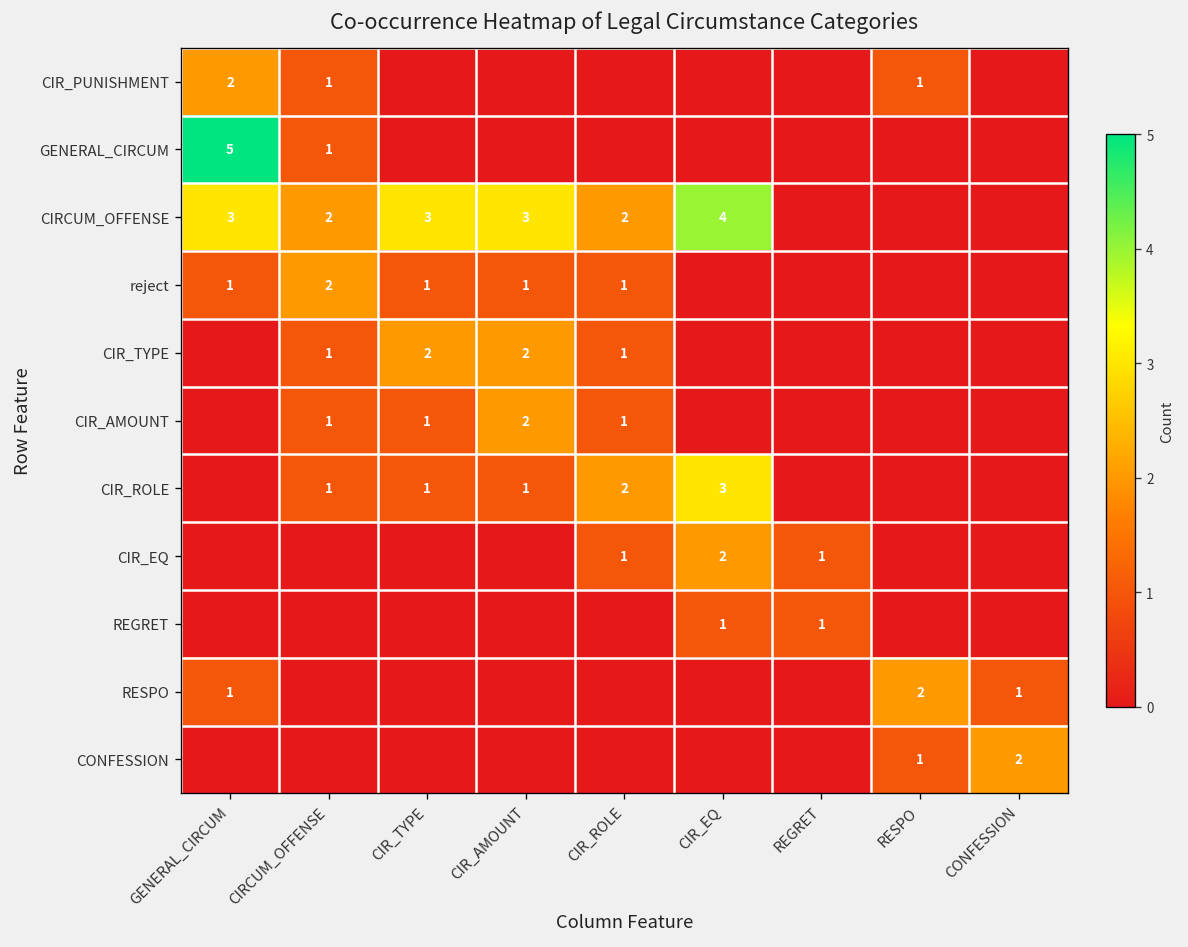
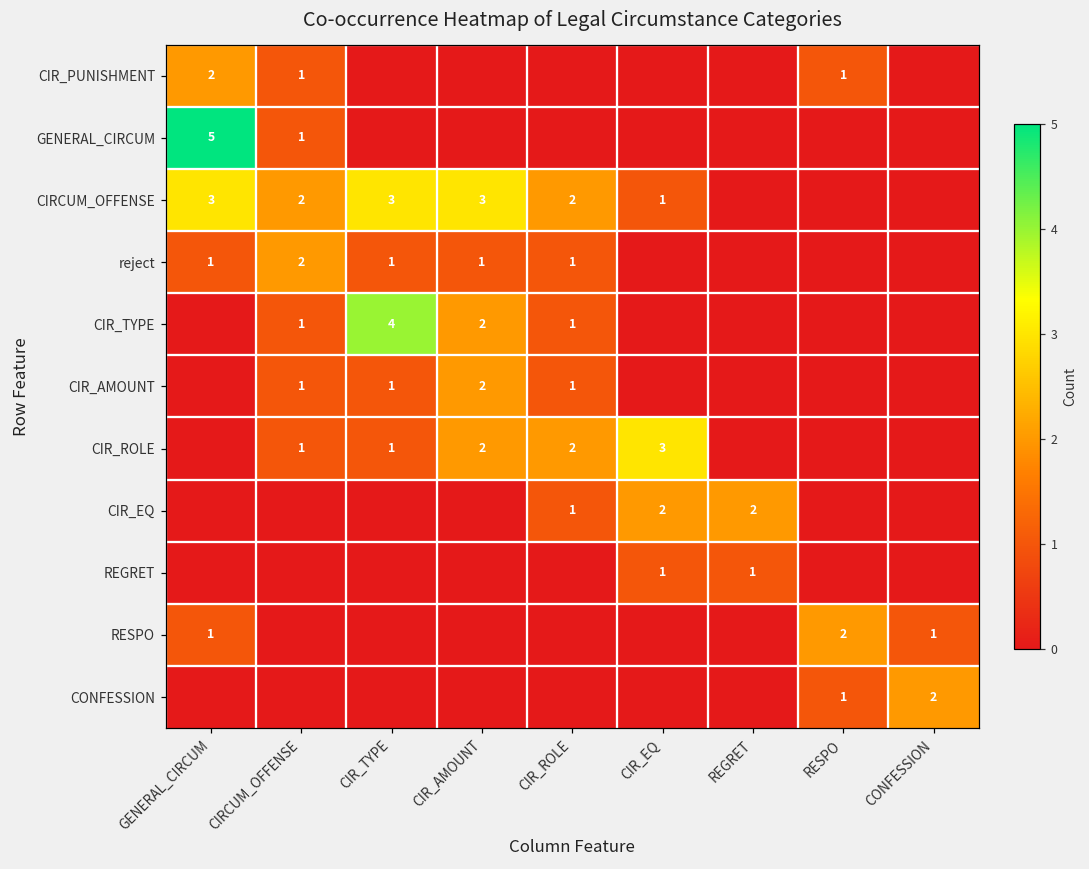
CIRCUM_OFFENSE, CIR_EQ: 4 -> 1
CIR_TYPE, CIR_TYPE: 2 -> 4
CIR_ROLE, CIR_AMOUNT: 1 -> 2
CIR_EQ, REGRET: 1 -> 2
